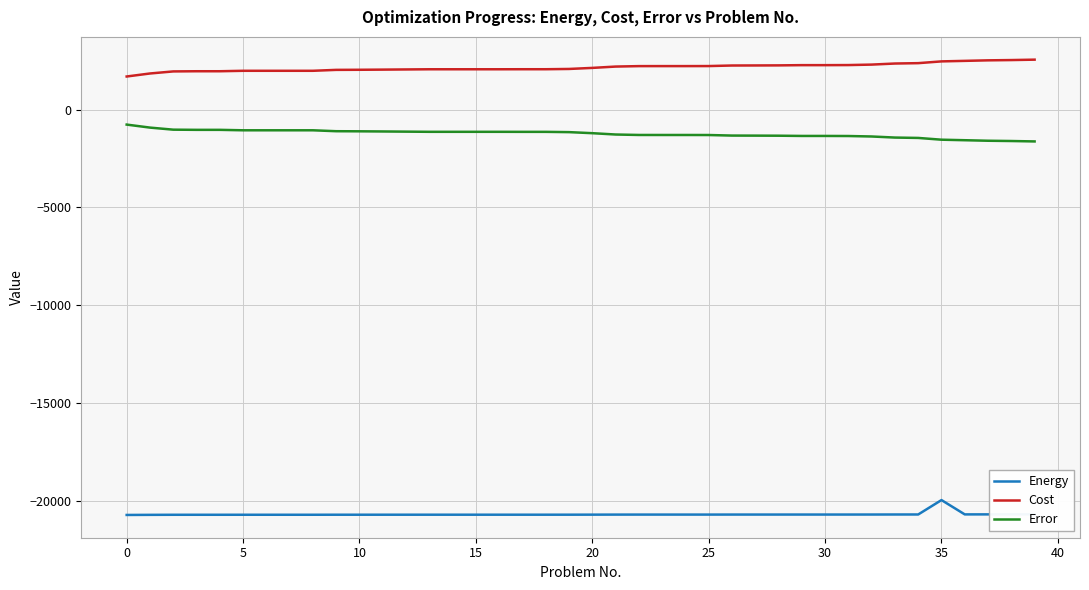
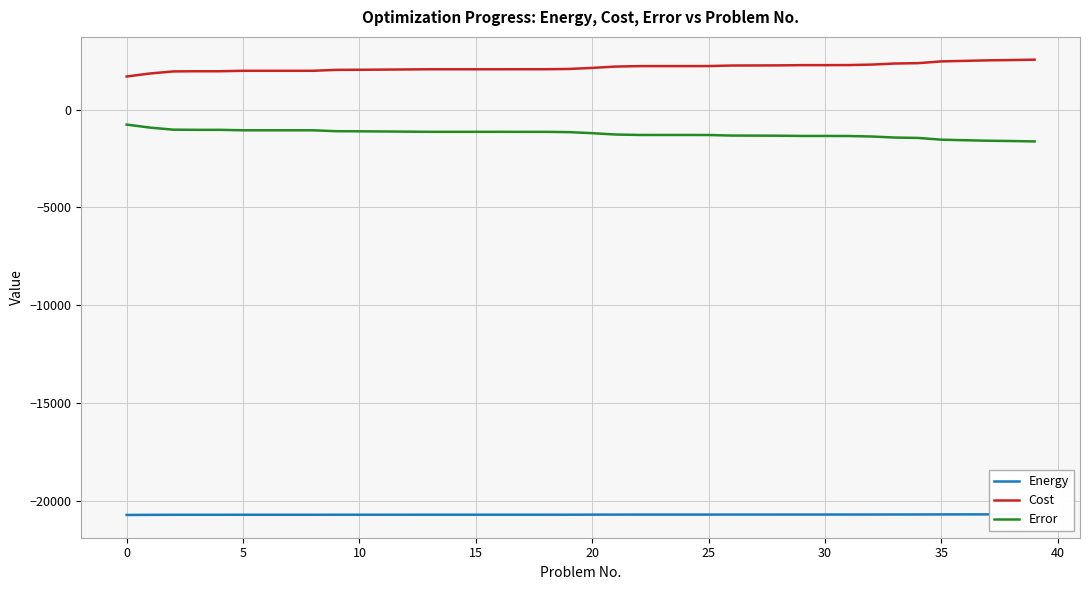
Energy, 35: -20000 -> -20700
